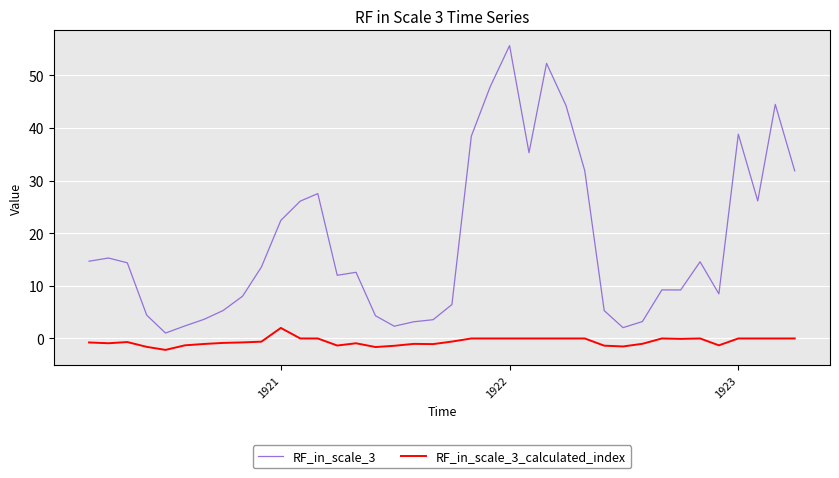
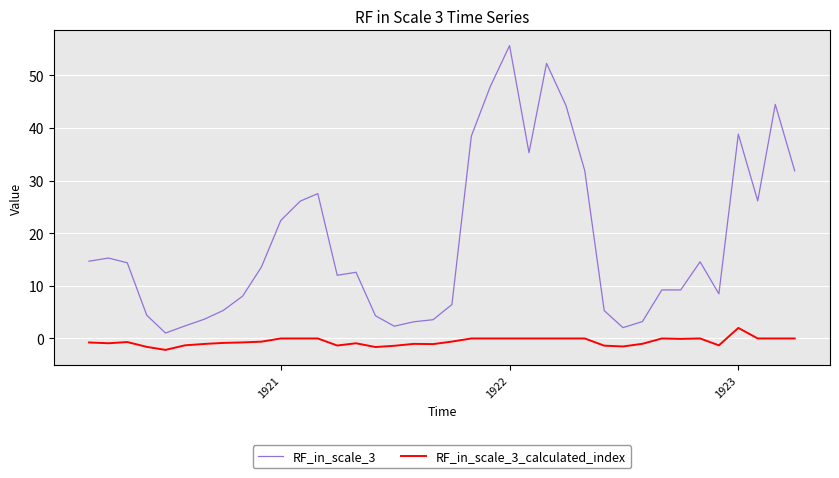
RF_in_scale_3_calculated_index, 1921: 2 -> 0
RF_in_scale_3_calculated_index, 1923: 0 -> 2
